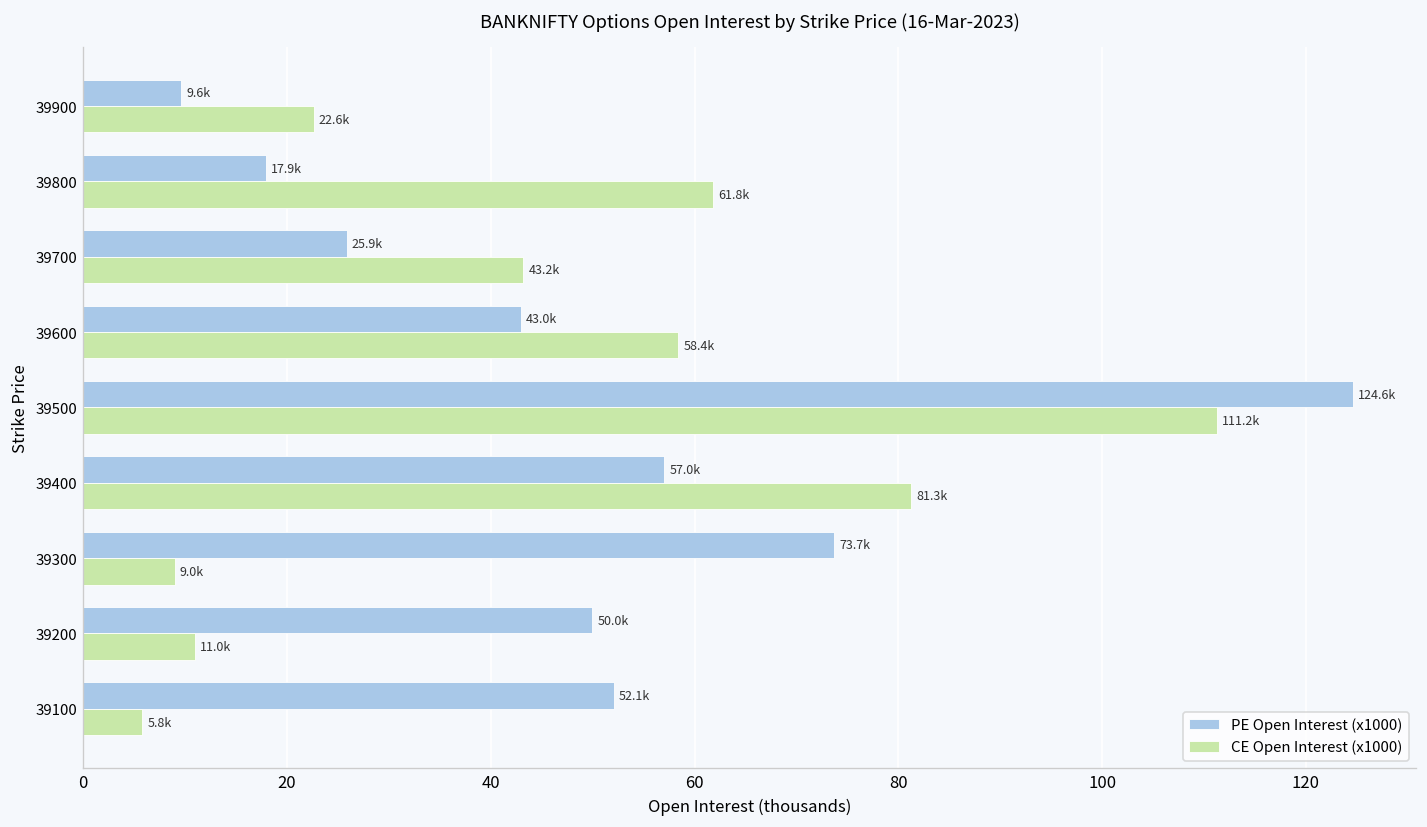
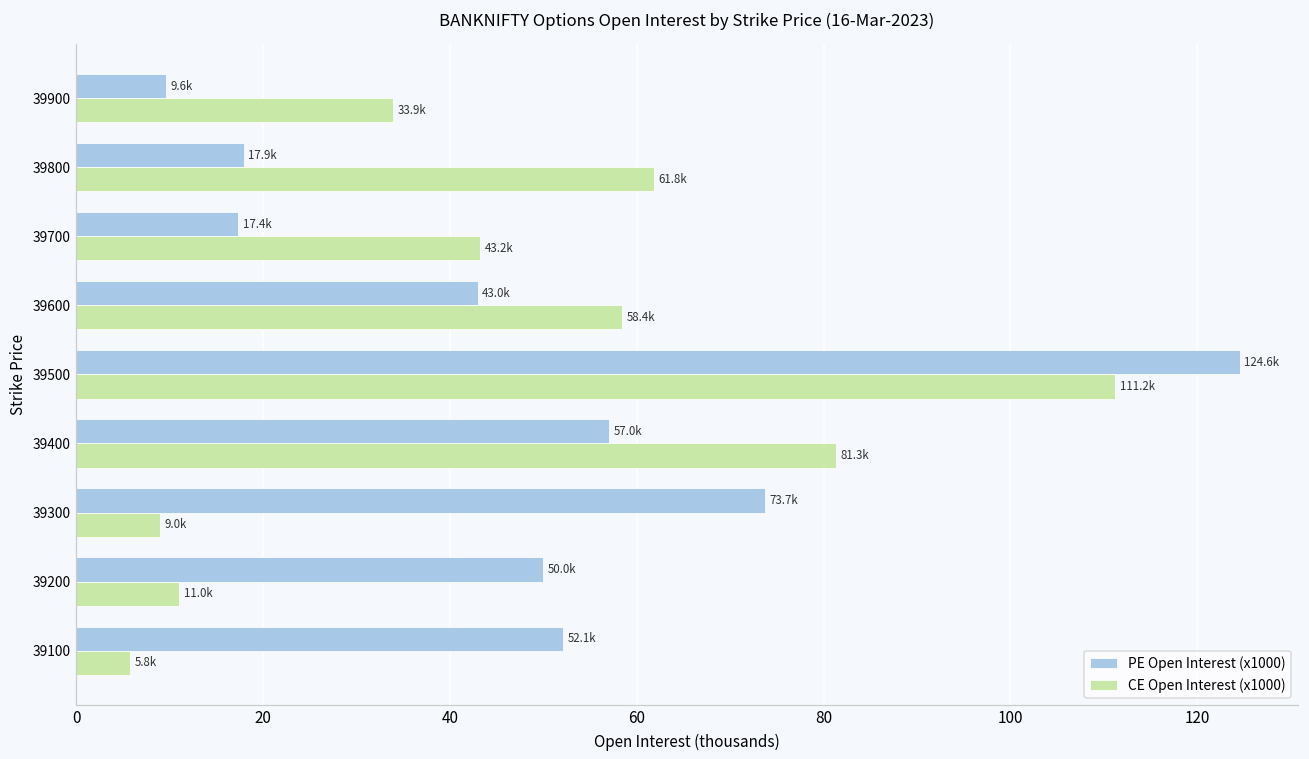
CE Open Interest (x1000), 39900: 22.6k -> 33.9k
PE Open Interest (x1000), 39700: 25.9k -> 17.4k
